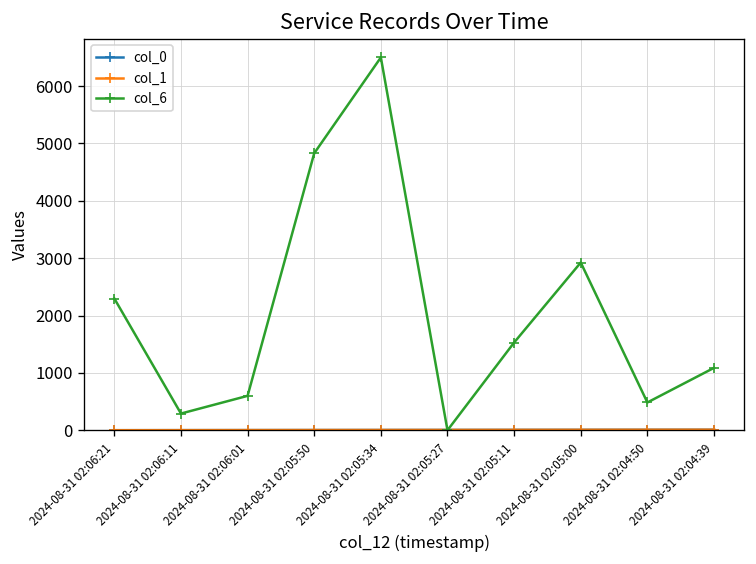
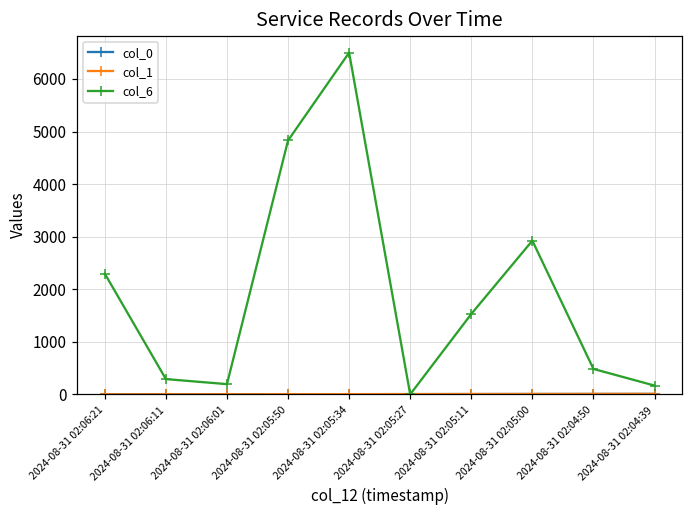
col_6, 2024-08-31 02:06:01: 600 -> 200
col_6, 2024-08-31 02:04:39: 1100 -> 200
